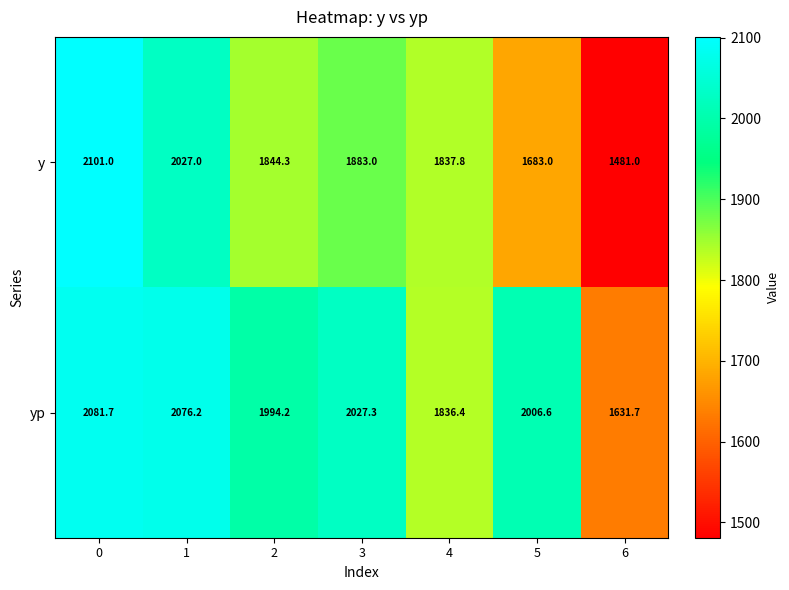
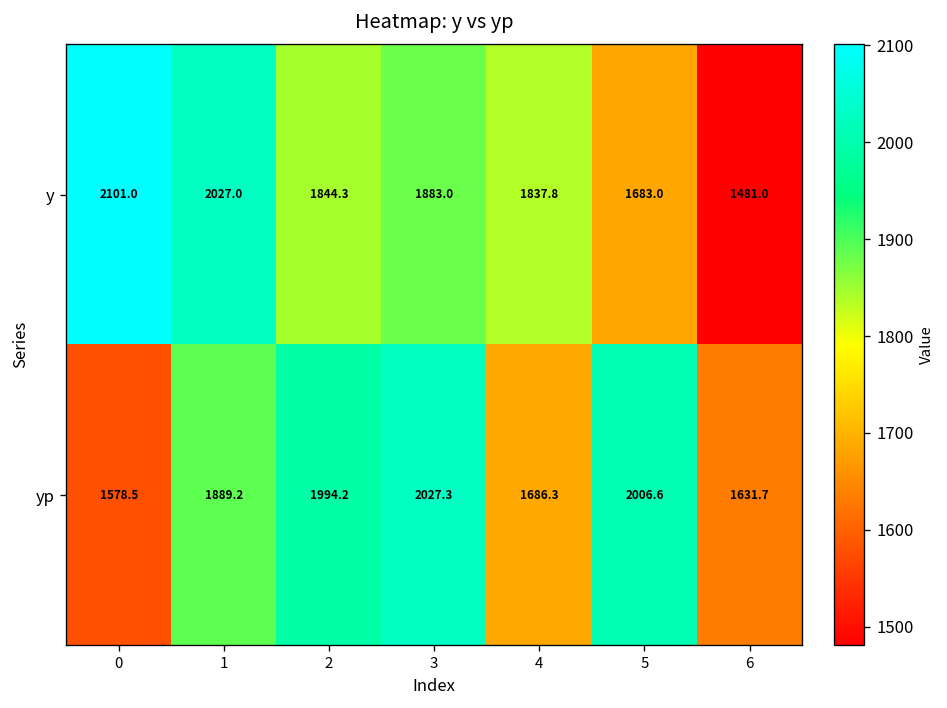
yp, 0: 2081.7 -> 1578.5
yp, 1: 2076.2 -> 1889.2
yp, 4: 1836.4 -> 1686.3
